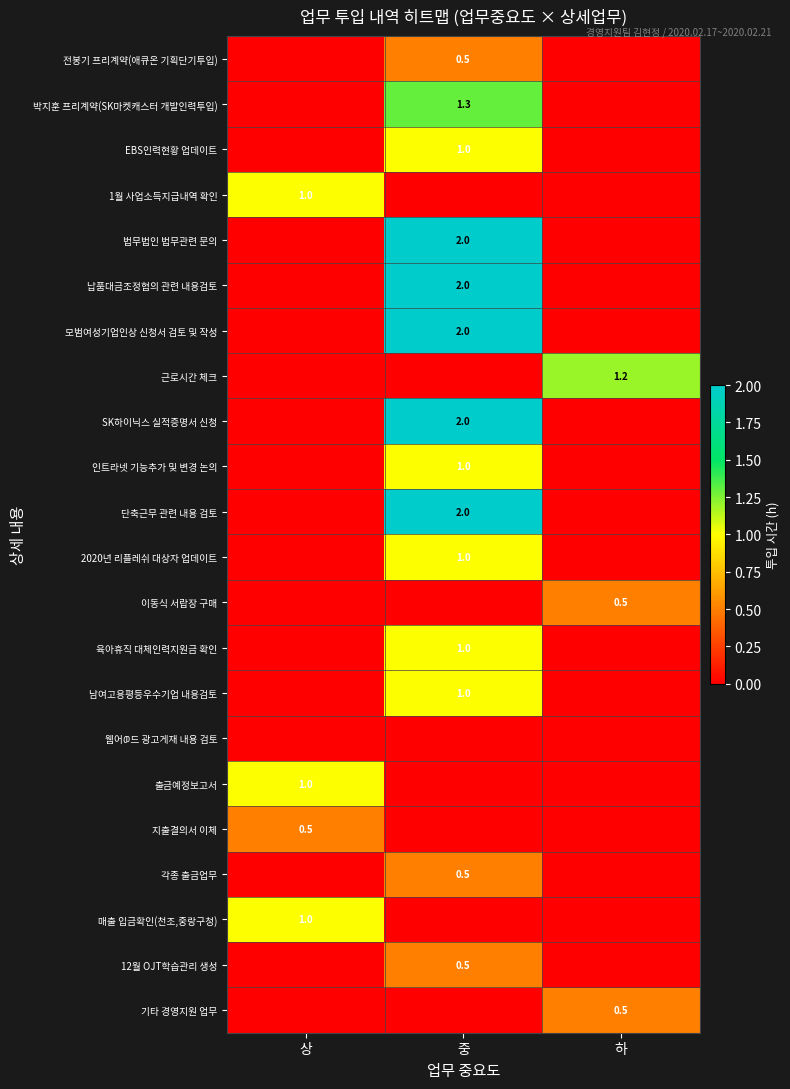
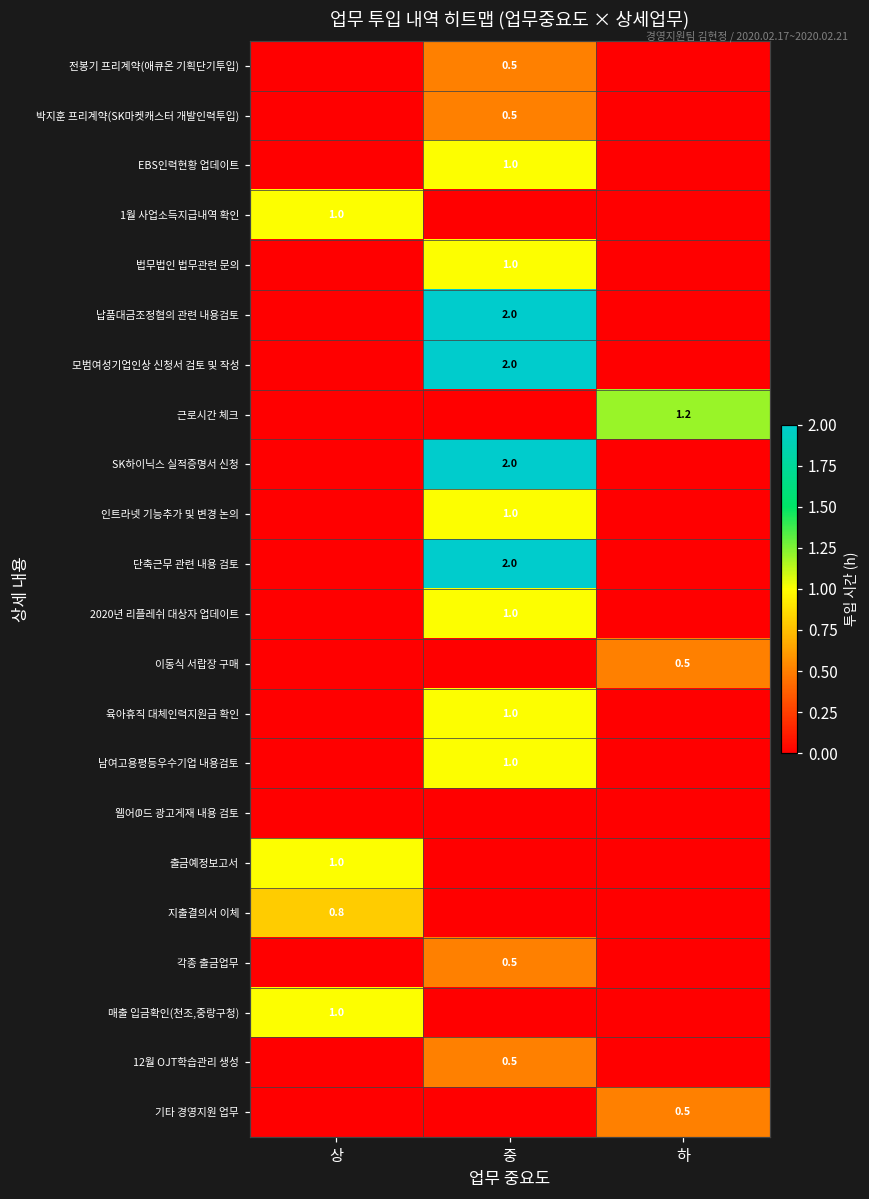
박지훈 프리계약(SK마켓캐스터 개발인력투입), 중: 1.3 -> 0.5
법무법인 법무관련 문의, 중: 2.0 -> 1.0
지출결의서 이체, 상: 0.5 -> 0.8
